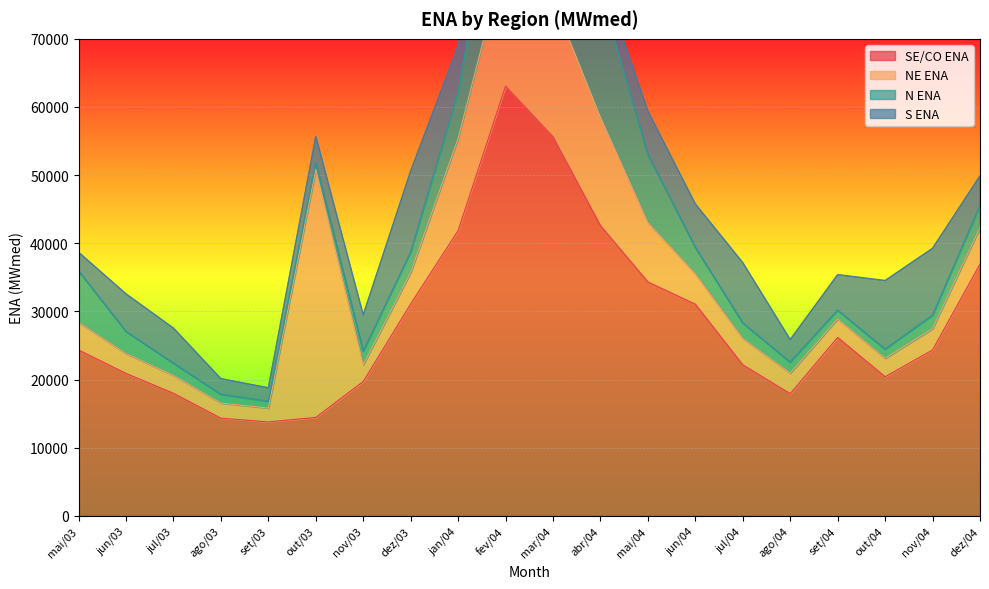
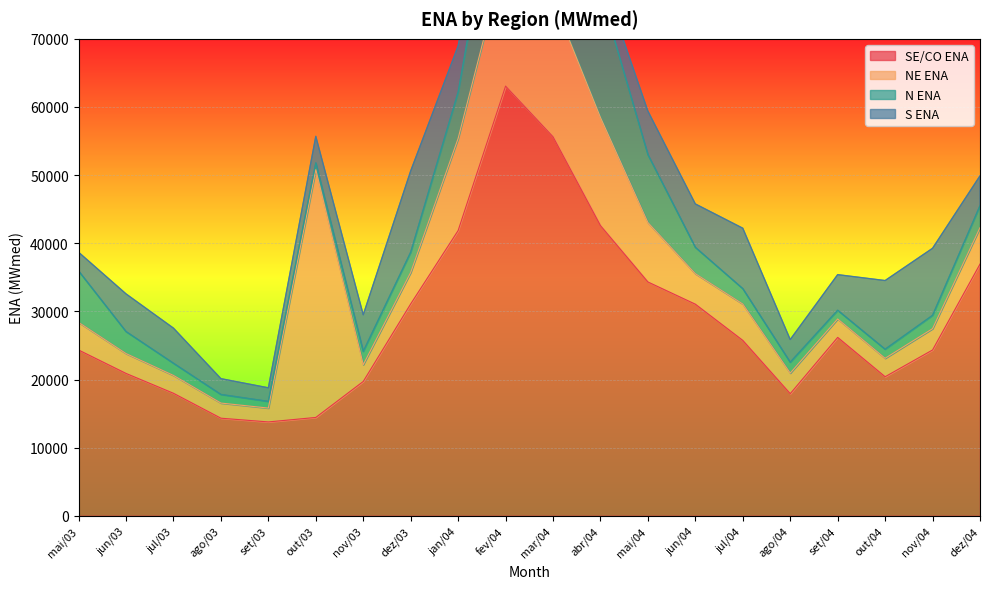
SE/CO ENA, jul/04: 22000 -> 26000
NE ENA, jul/04: 4000 -> 5000
